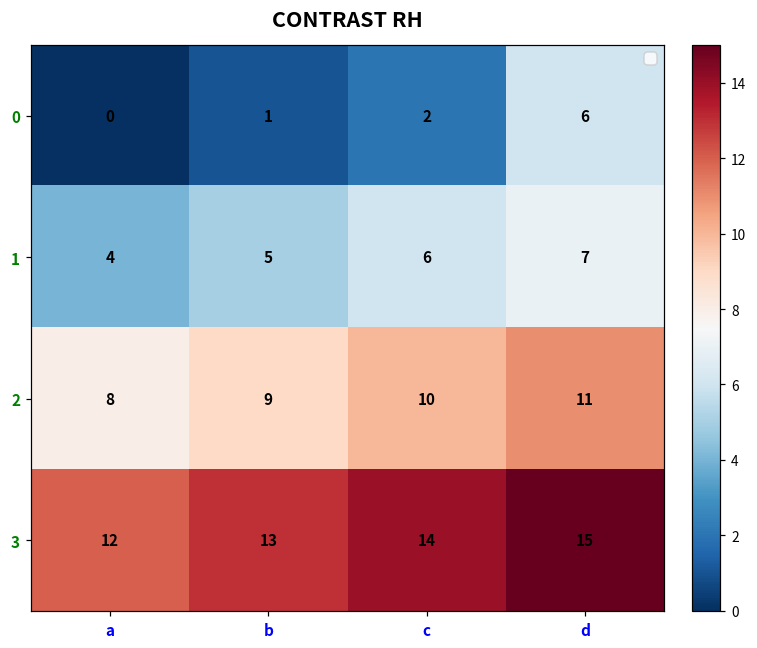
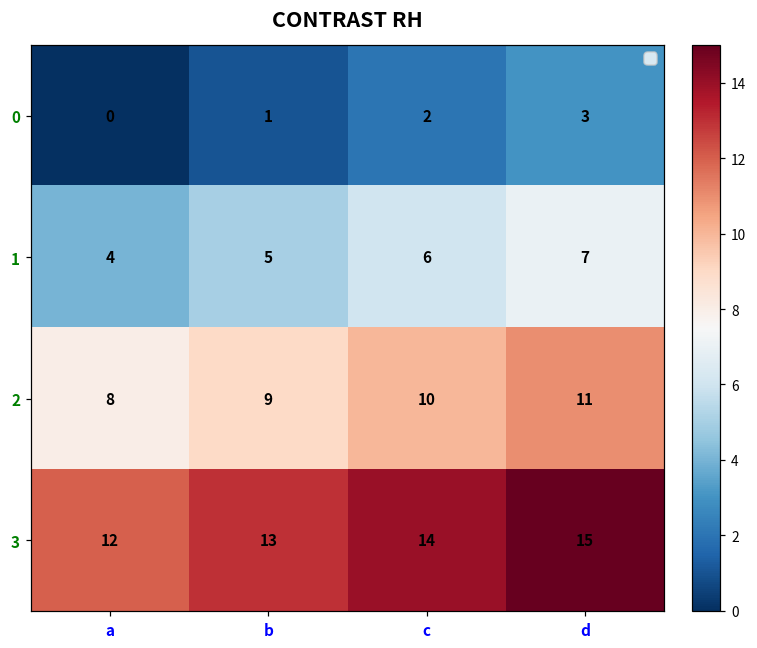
0, d: 6 -> 3
